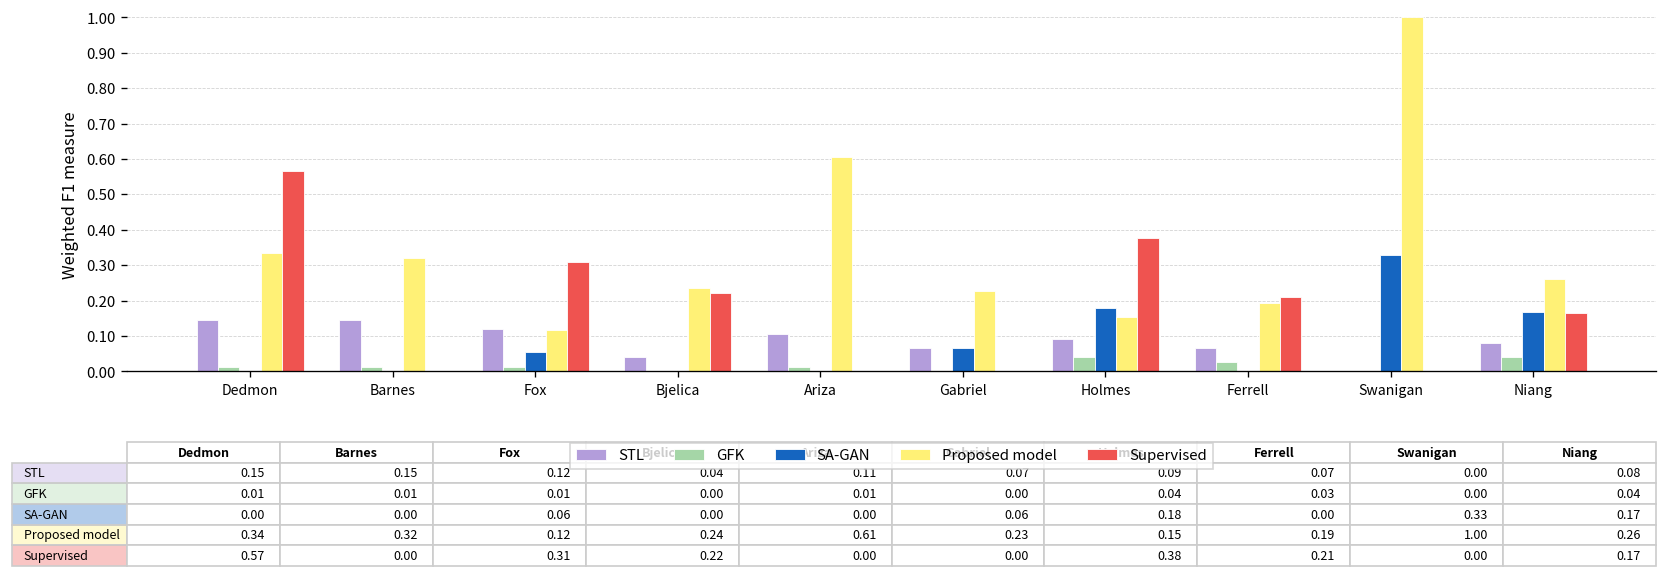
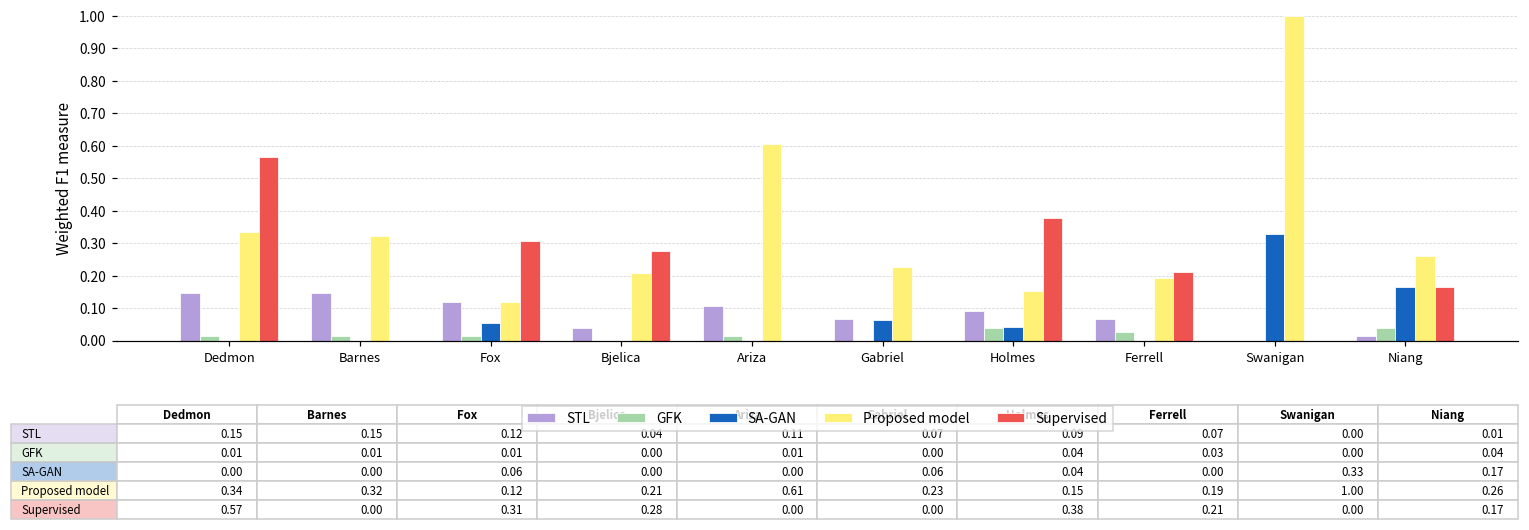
Proposed model, Bjelica: 0.24 -> 0.21
Supervised, Bjelica: 0.22 -> 0.28
SA-GAN, Holmes: 0.18 -> 0.04
STL, Niang: 0.08 -> 0.01
